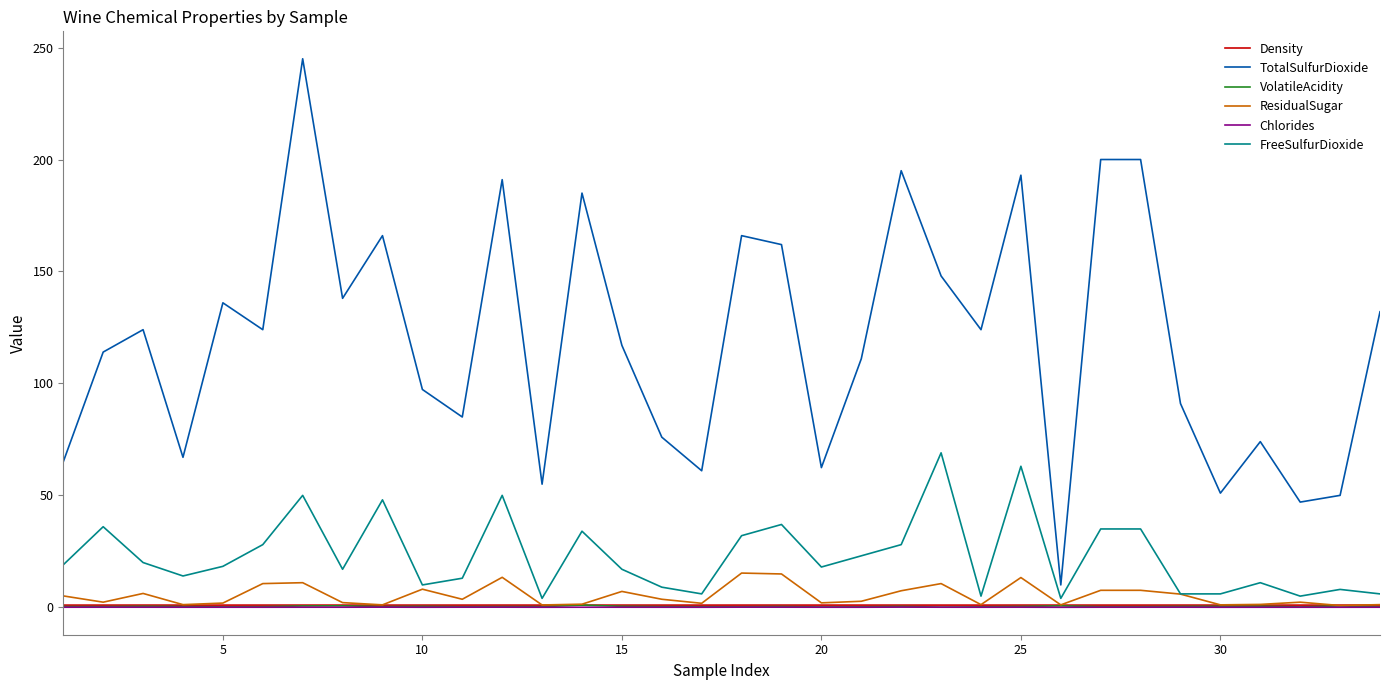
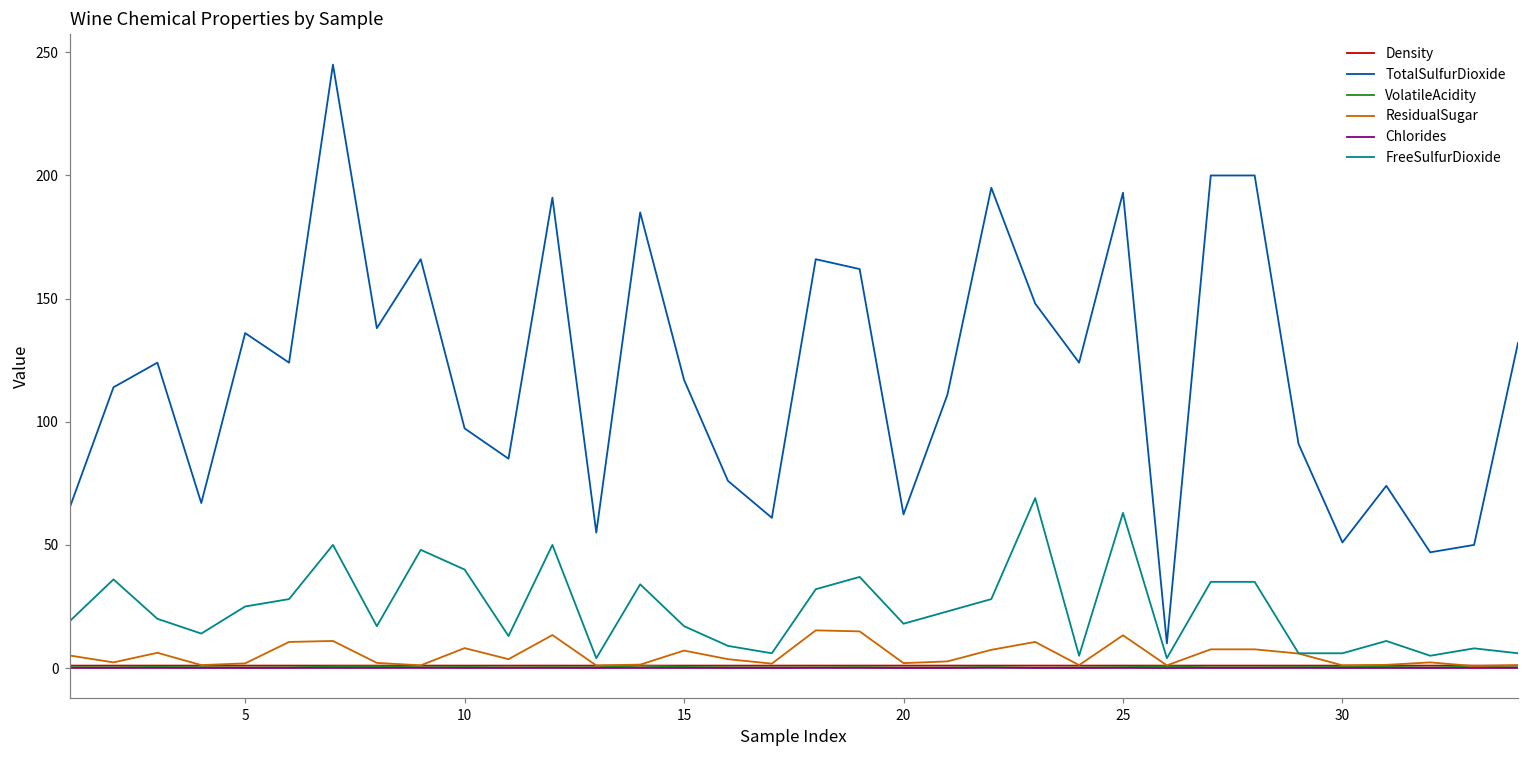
FreeSulfurDioxide, 5: 18 -> 25
FreeSulfurDioxide, 10: 10 -> 40
